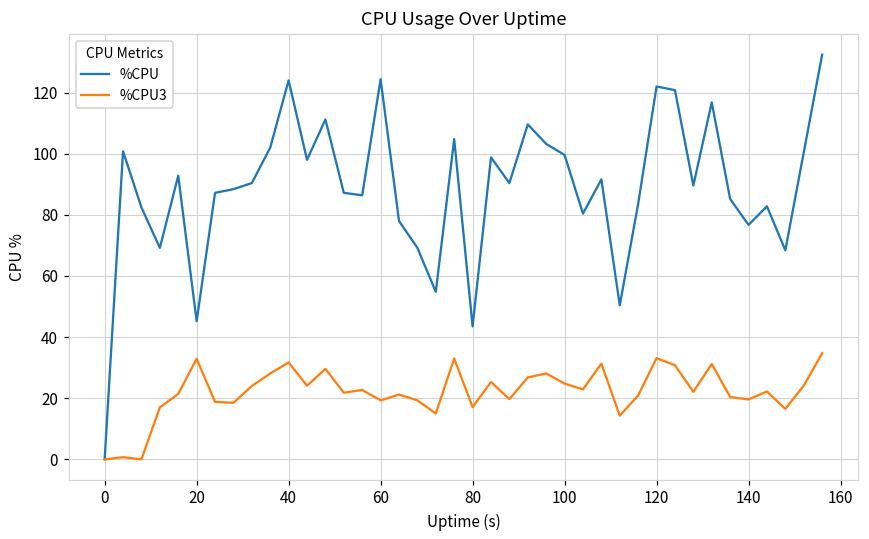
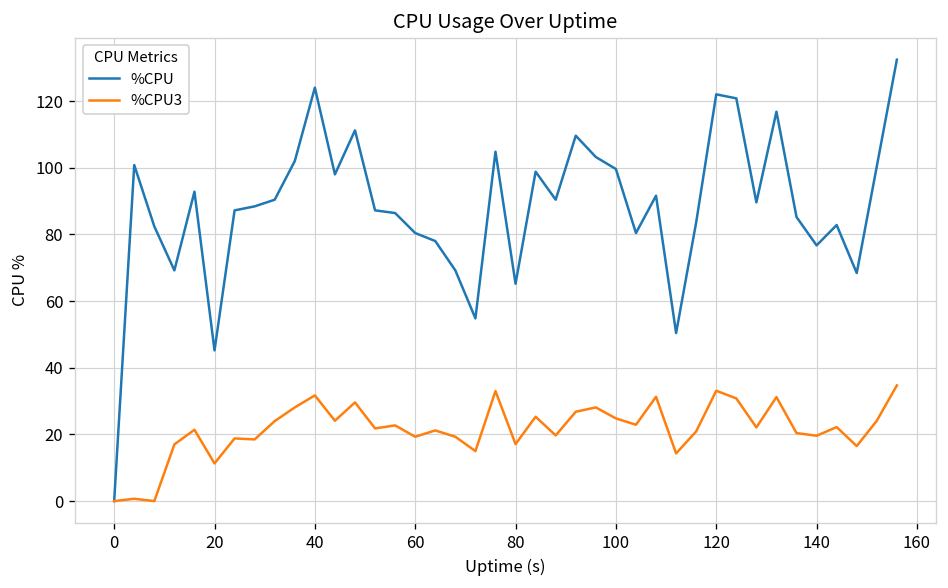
%CPU3, 20: 33 -> 11
%CPU, 60: 124 -> 80
%CPU, 80: 44 -> 65
